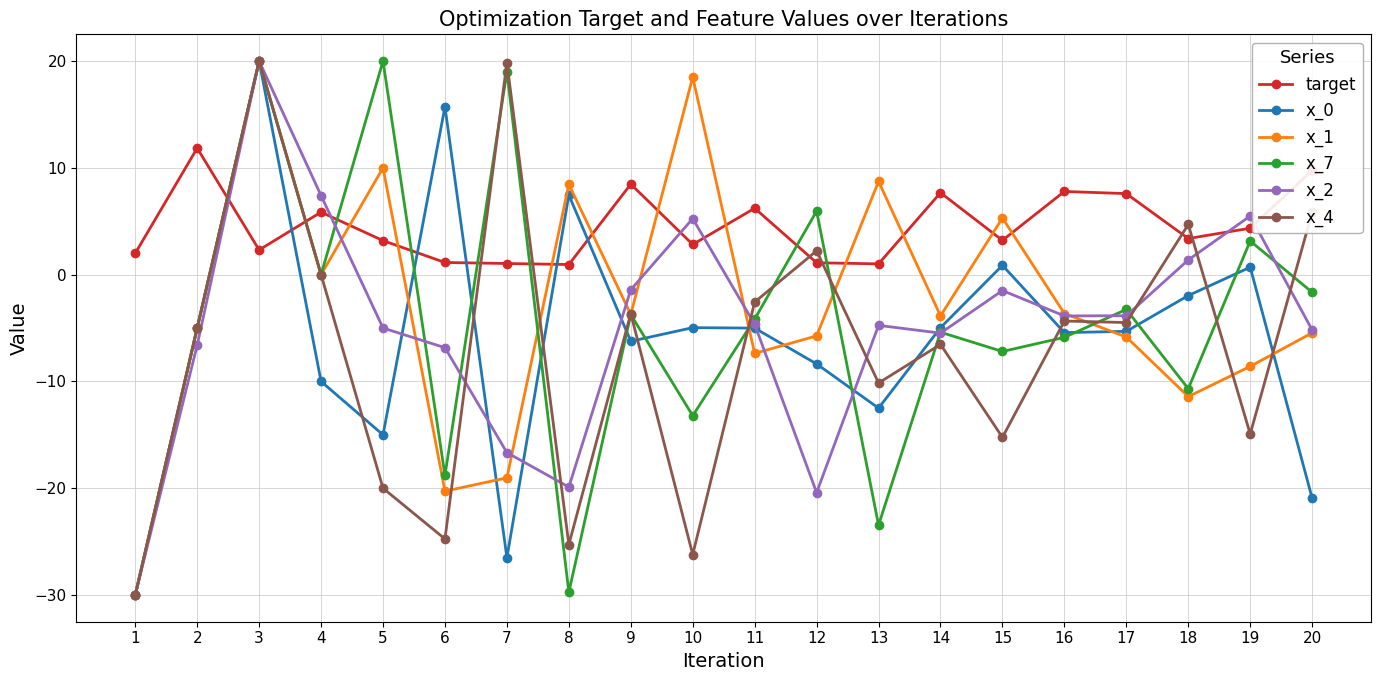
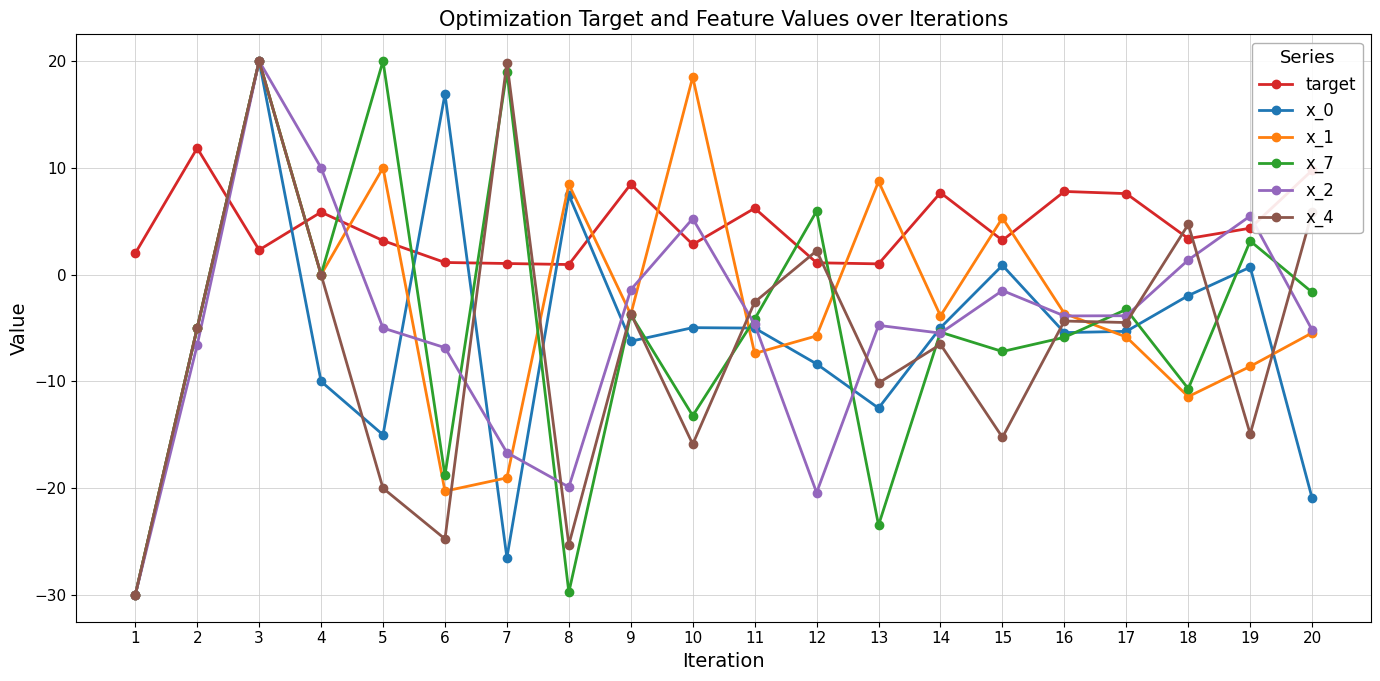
x_2, 4: 7.4 -> 10.0
x_0, 6: 15.7 -> 16.9
x_4, 10: -26.2 -> -15.9
